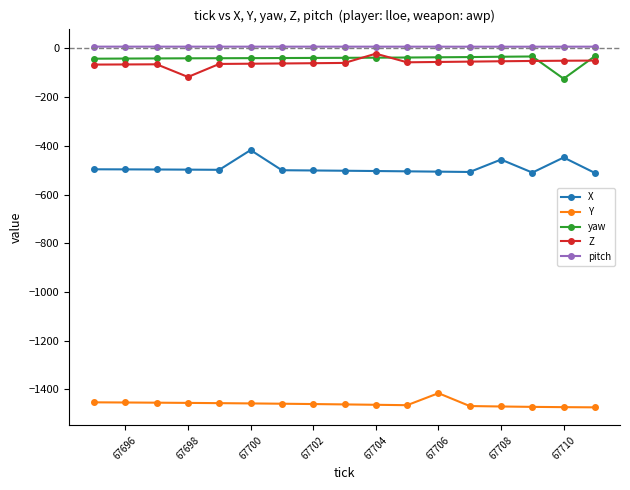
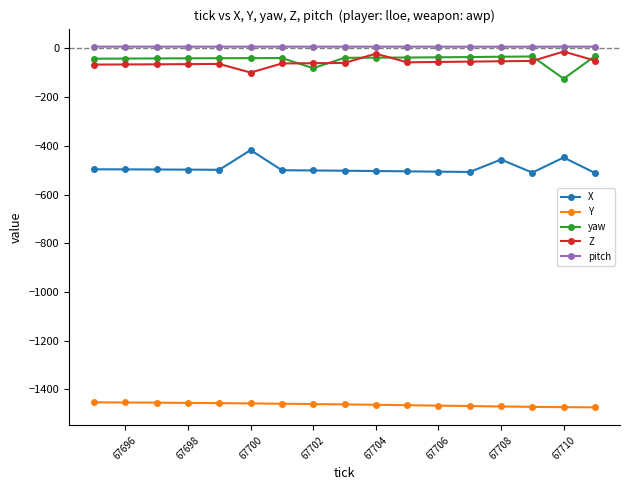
Z, 67698: -120 -> -60
Z, 67700: -60 -> -100
yaw, 67702: -40 -> -80
Y, 67706: -1420 -> -1470
Z, 67710: -50 -> -10
